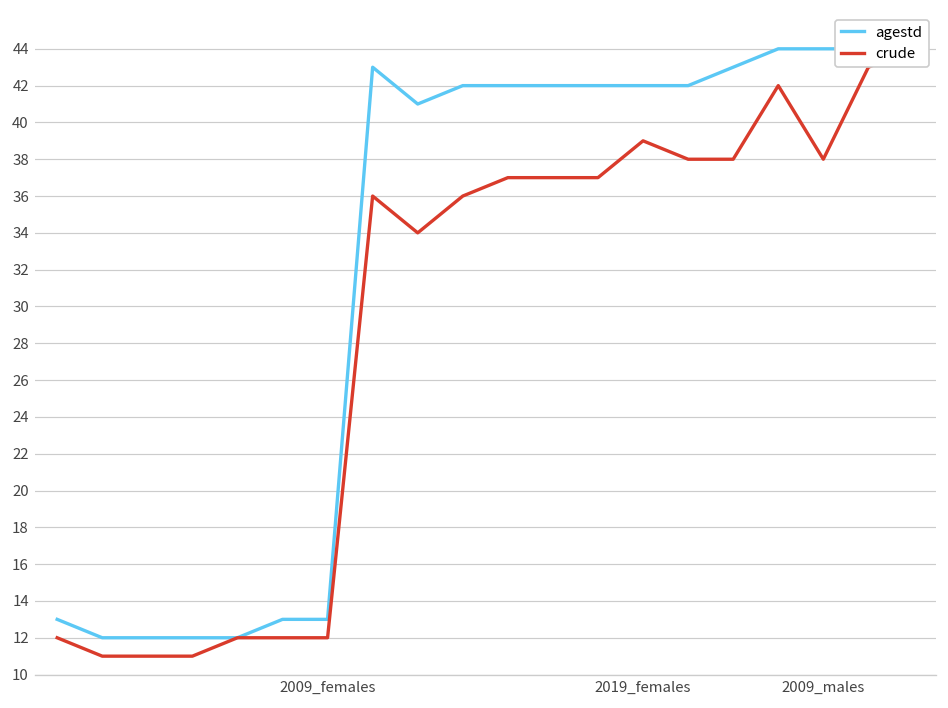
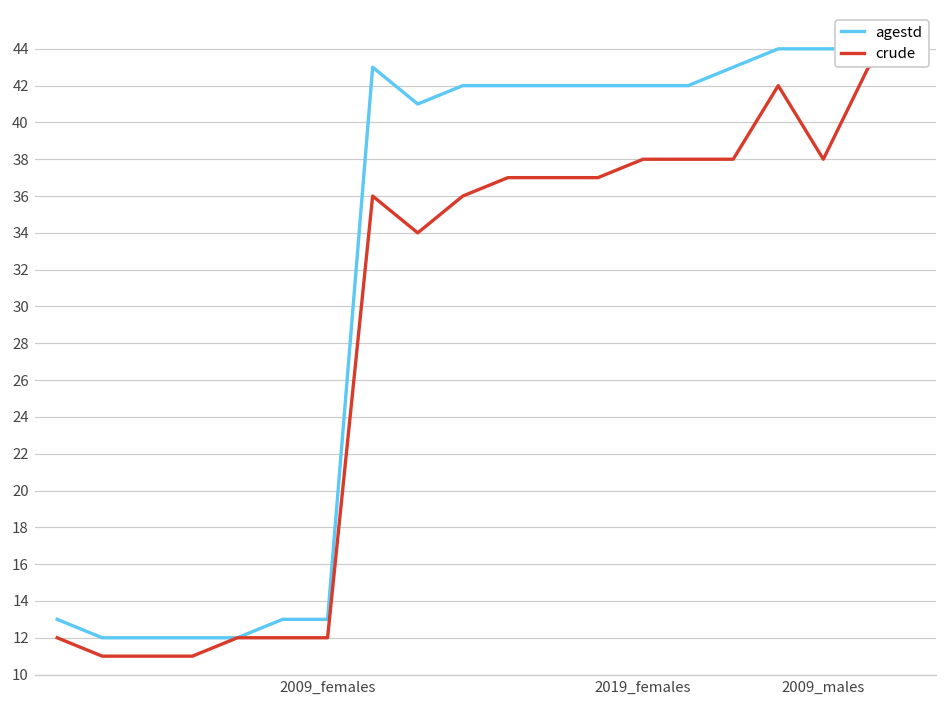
crude, 2019_females: 39 -> 38
